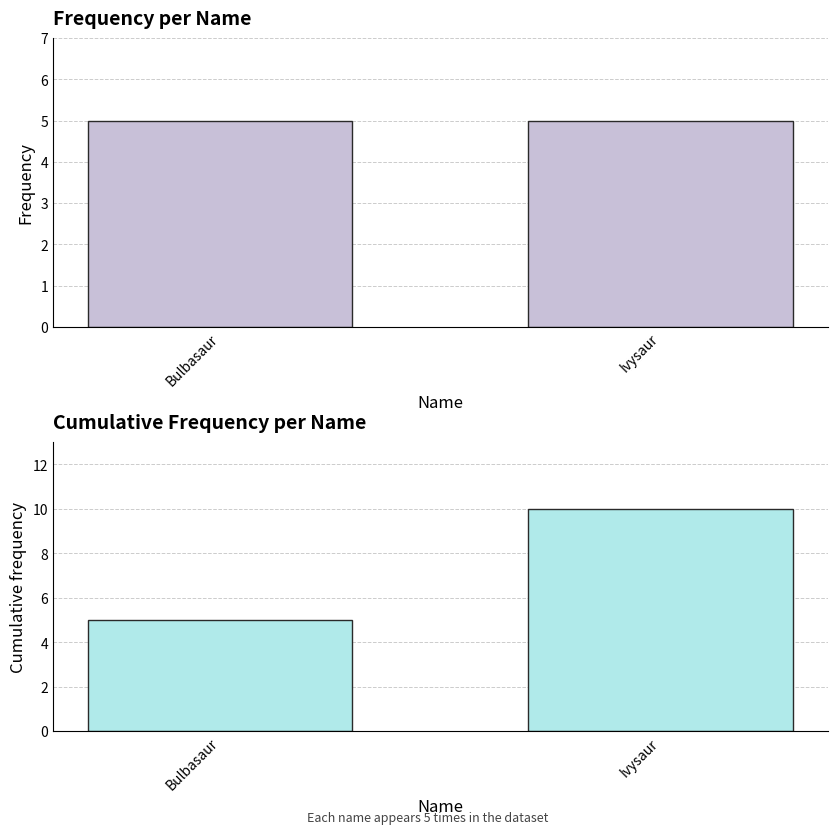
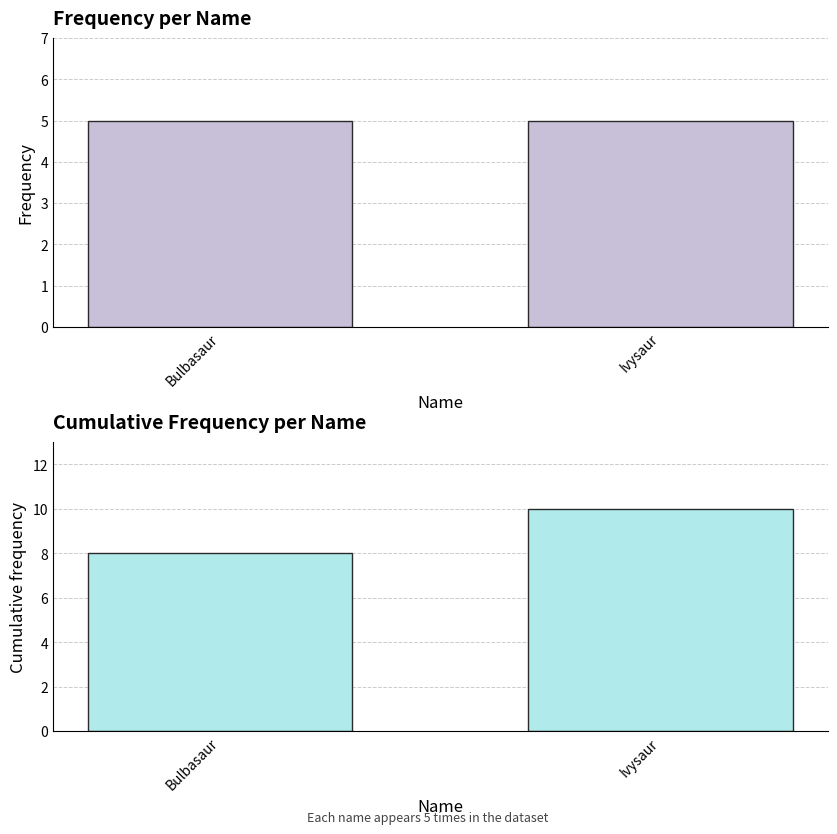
Cumulative Frequency per Name, Bulbasaur: 5 -> 8
